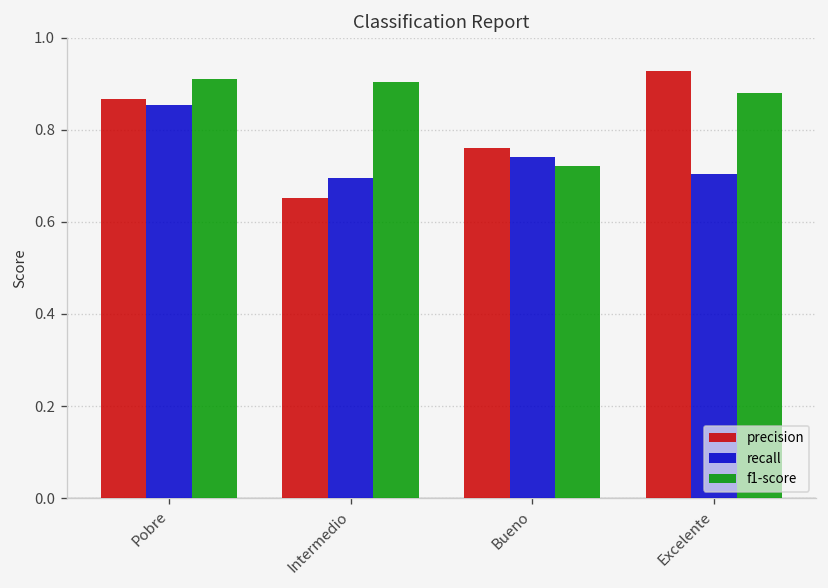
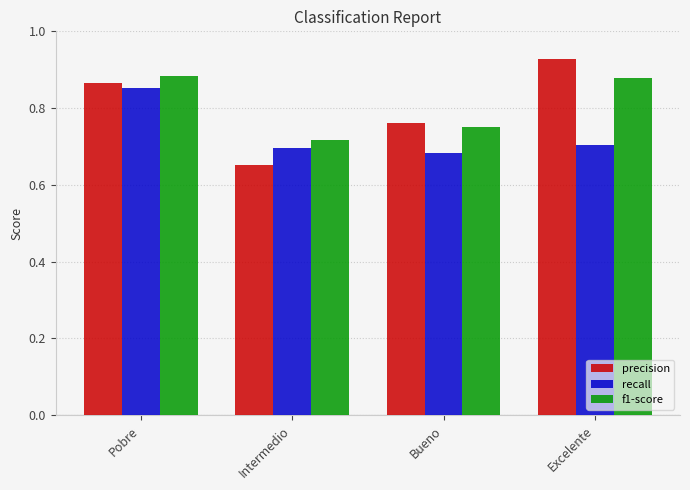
f1-score, Pobre: 0.91 -> 0.88
f1-score, Intermedio: 0.90 -> 0.72
recall, Bueno: 0.74 -> 0.68
f1-score, Bueno: 0.72 -> 0.75
